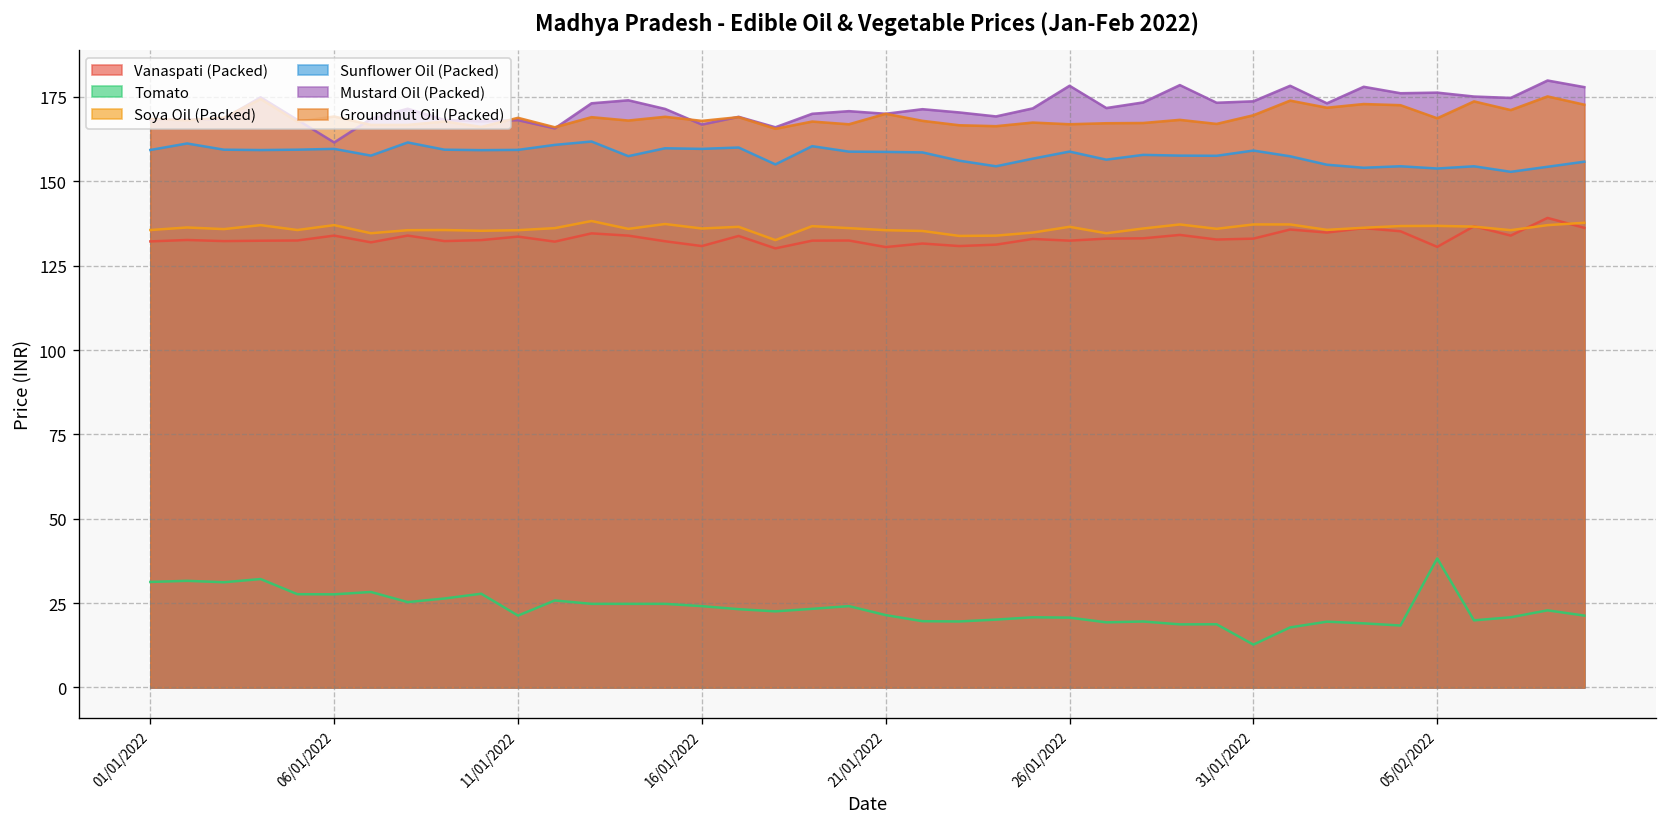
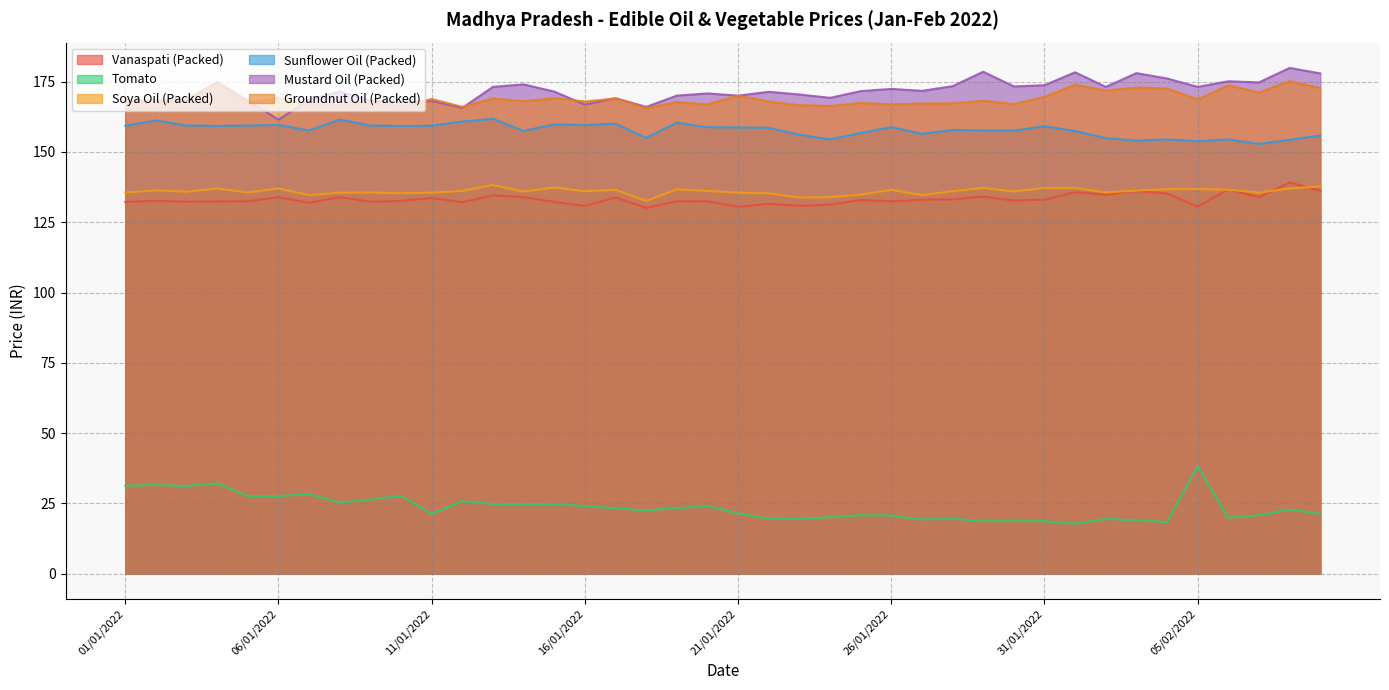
Mustard Oil (Packed), 26/01/2022: 178 -> 172
Tomato, 31/01/2022: 13 -> 19
Mustard Oil (Packed), 05/02/2022: 176 -> 173
